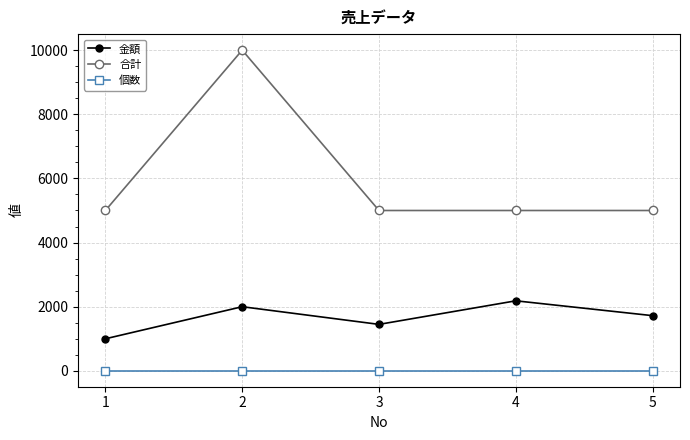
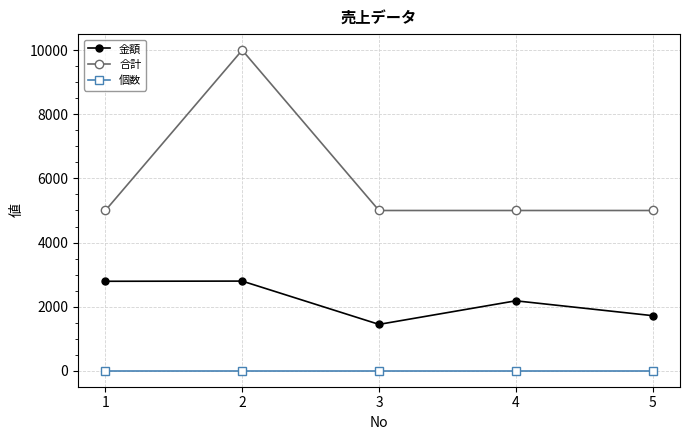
金額, 1: 1000 -> 2800
金額, 2: 2000 -> 2800
